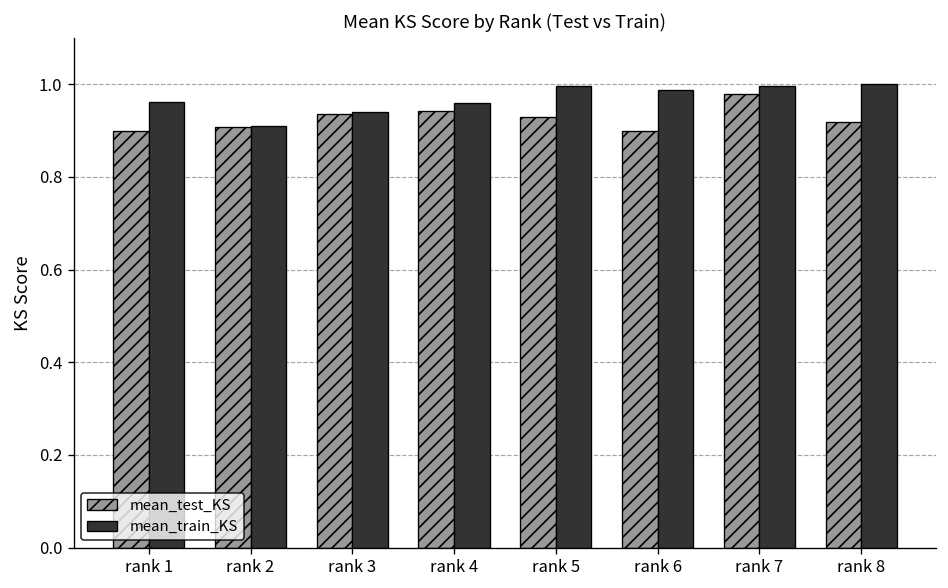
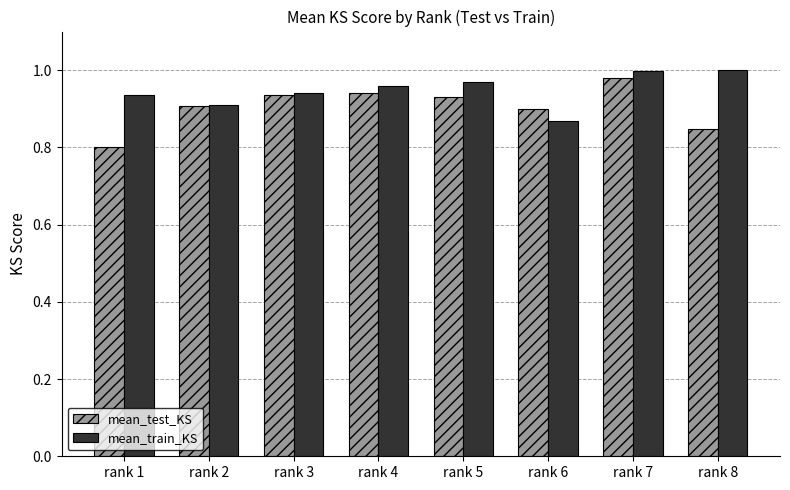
mean_test_KS, rank 1: 0.9 -> 0.8
mean_train_KS, rank 1: 0.96 -> 0.94
mean_train_KS, rank 5: 1.00 -> 0.97
mean_train_KS, rank 6: 0.99 -> 0.87
mean_test_KS, rank 8: 0.92 -> 0.85
